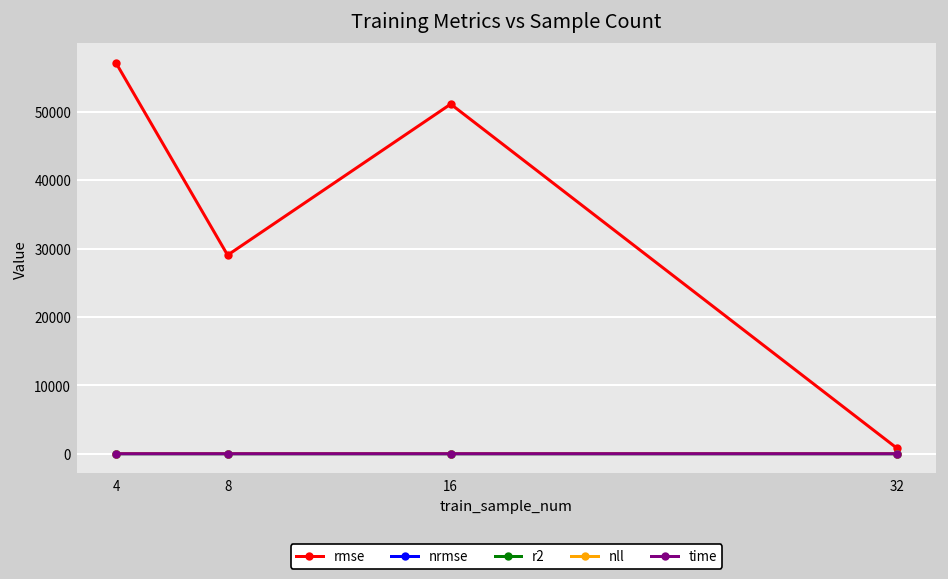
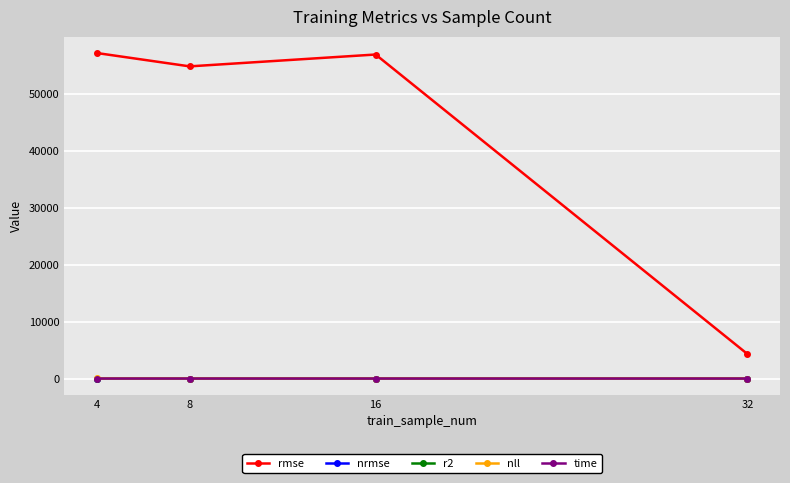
rmse, 8: 29000 -> 55000
rmse, 16: 51000 -> 57000
rmse, 32: 1000 -> 4000
